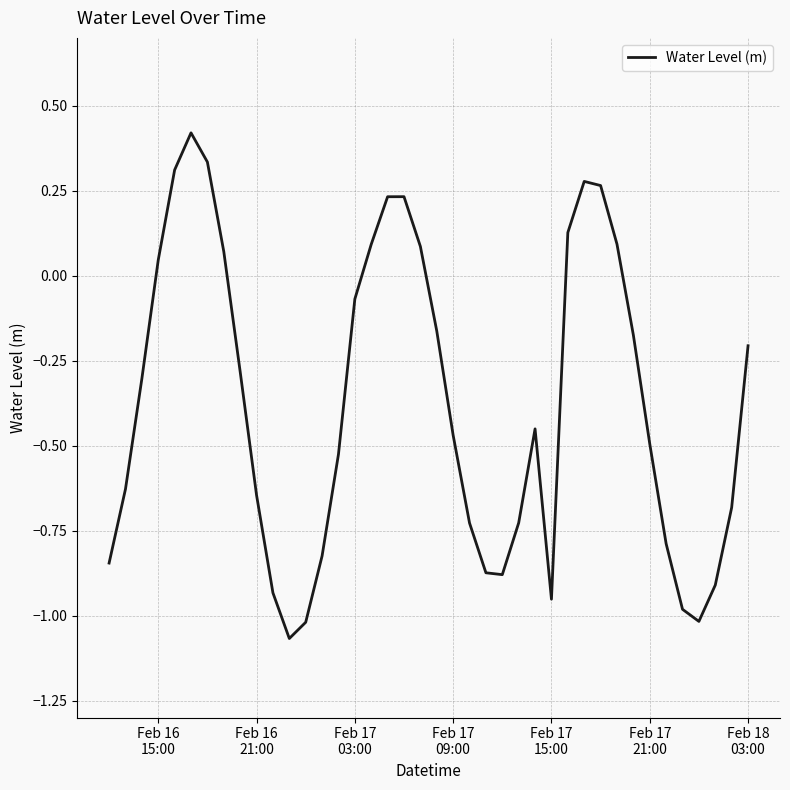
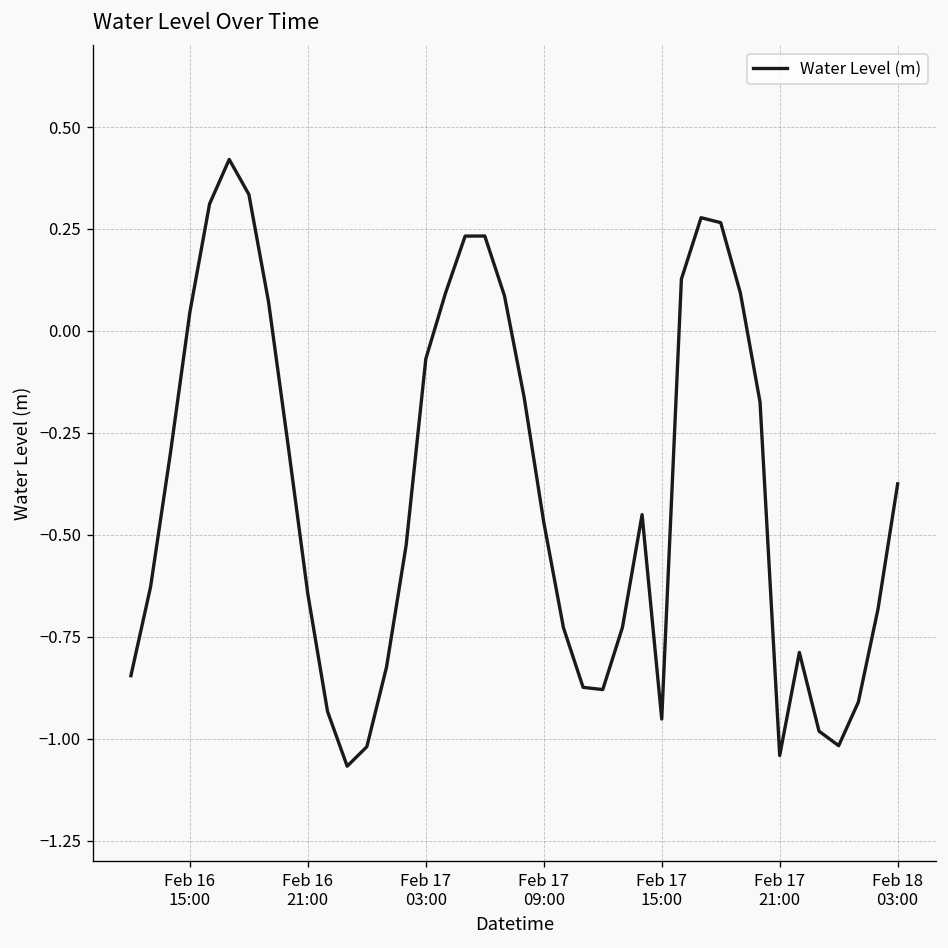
Feb 17 21:00: -0.49 -> -1.04
Feb 18 03:00: -0.21 -> -0.37
